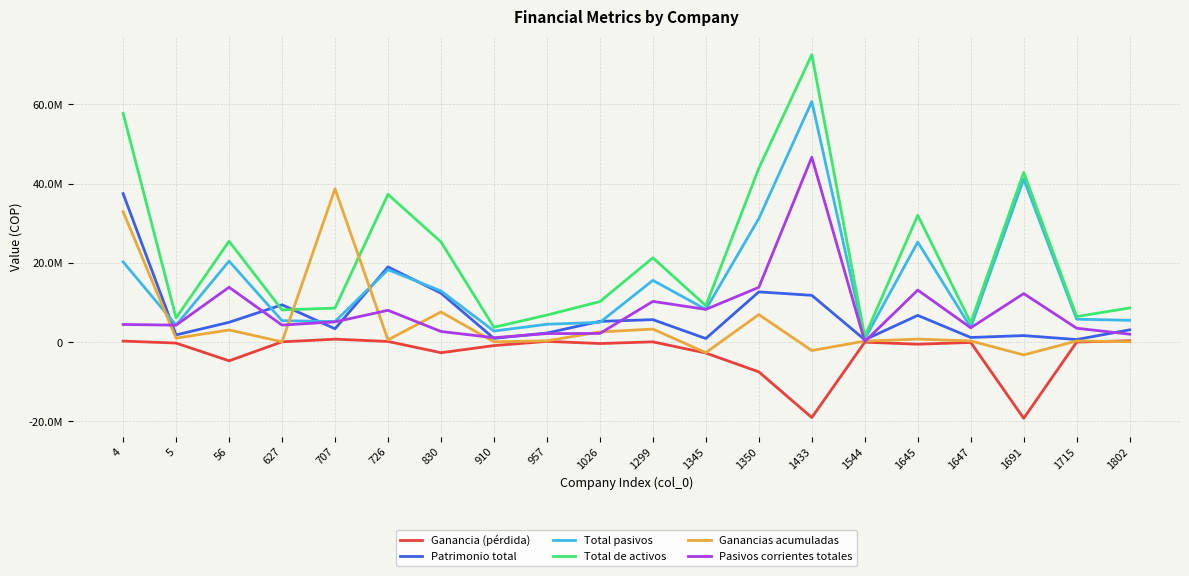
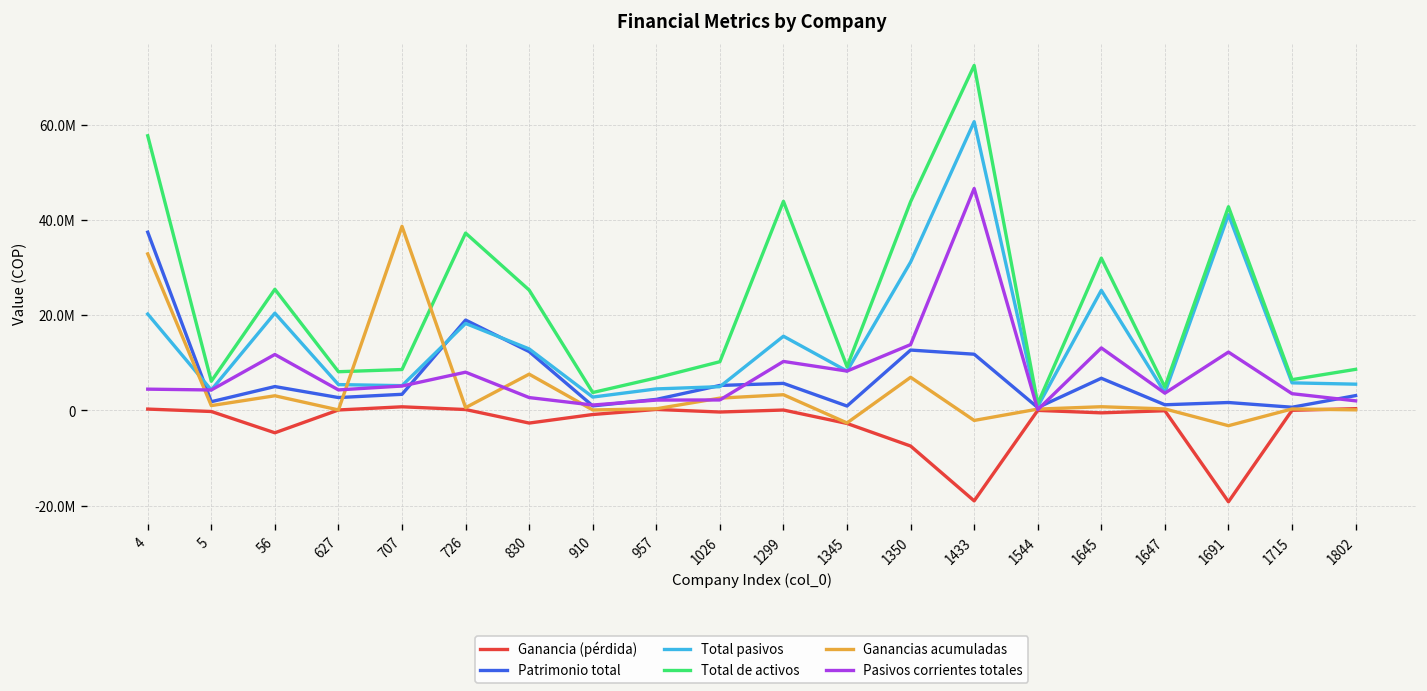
Pasivos corrientes totales, 56: 14000000 -> 12000000
Patrimonio total, 627: 9000000 -> 3000000
Total de activos, 1299: 21000000 -> 44000000
